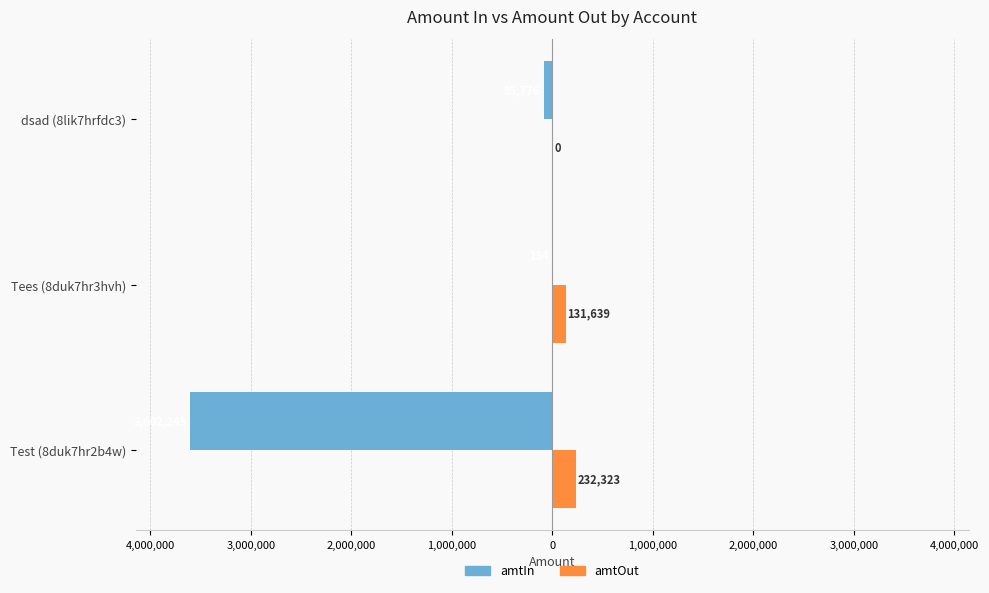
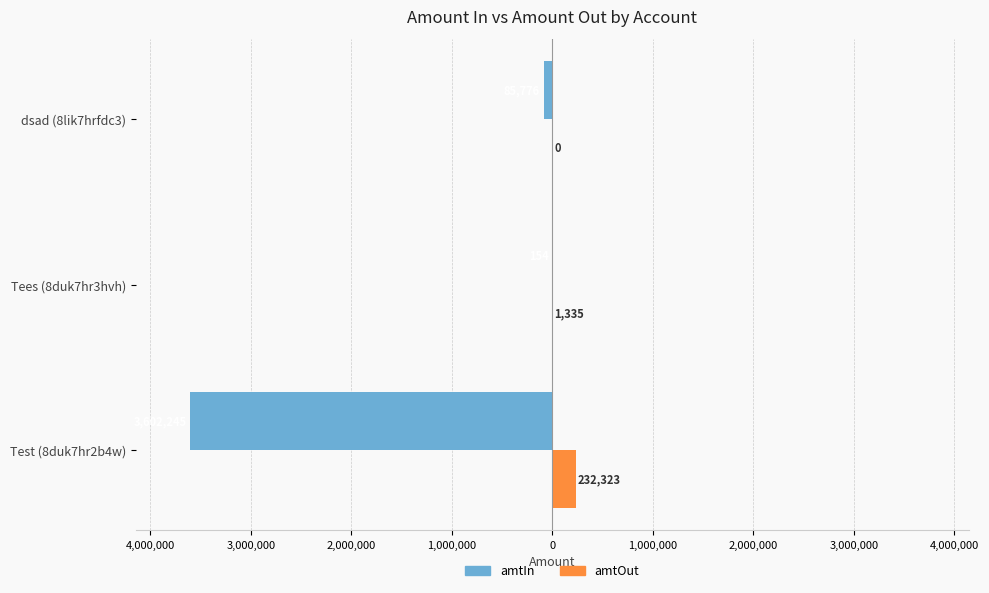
amtOut, Tees (8duk7hr3hvh): 131,639 -> 1,335
